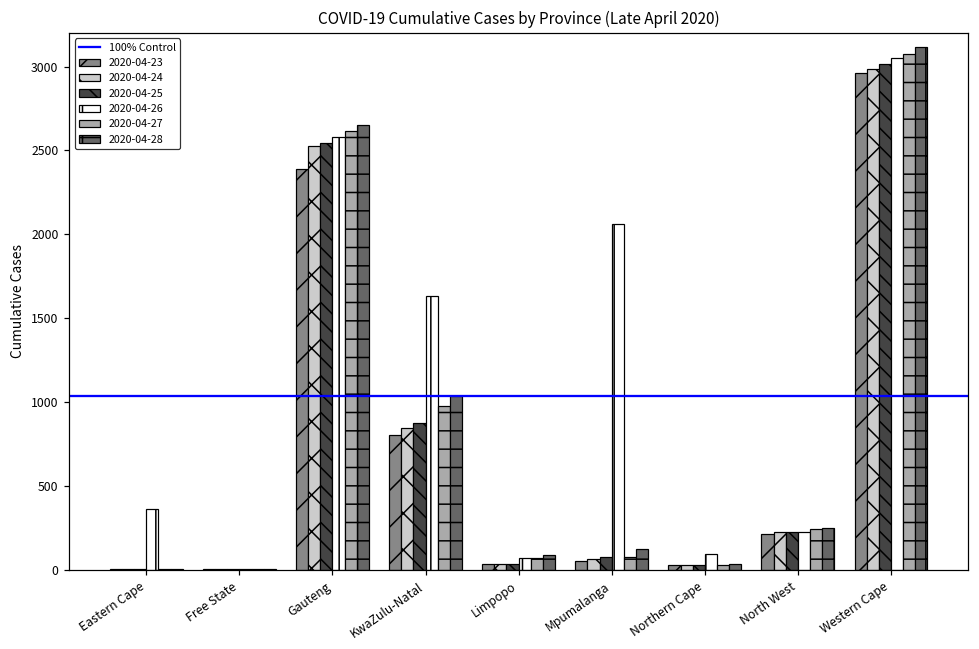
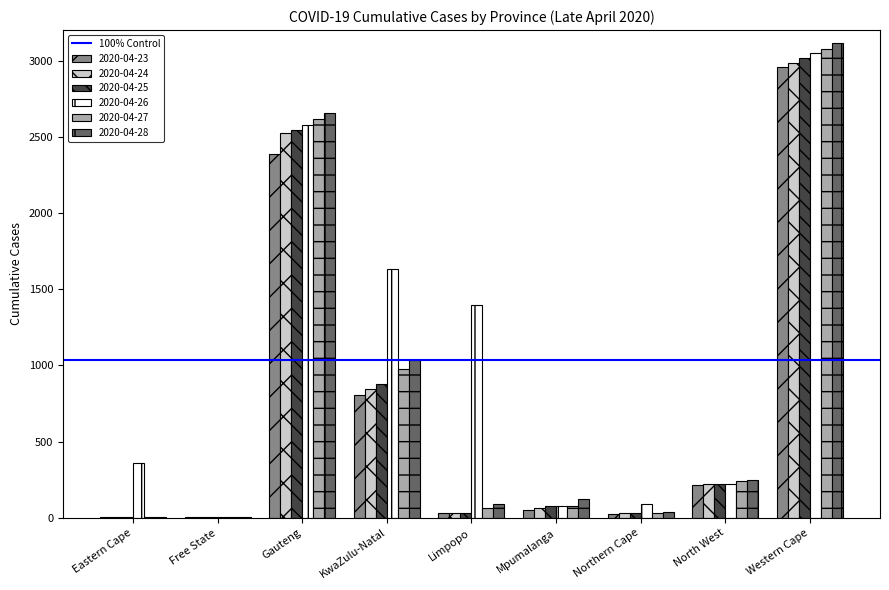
2020-04-26, Limpopo: 70 -> 1390
2020-04-26, Mpumalanga: 2060 -> 80
